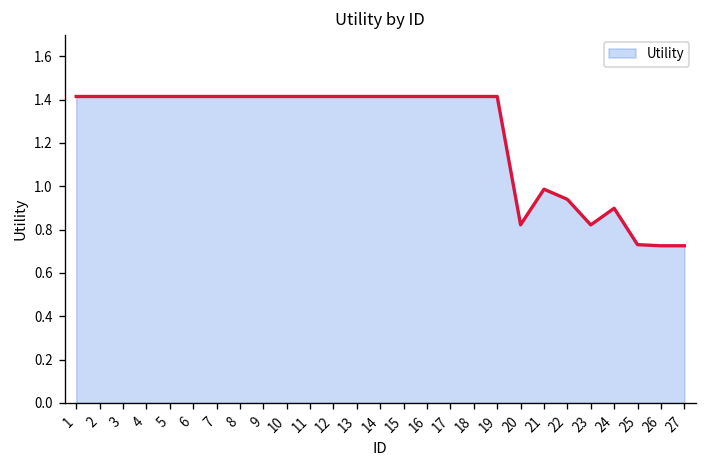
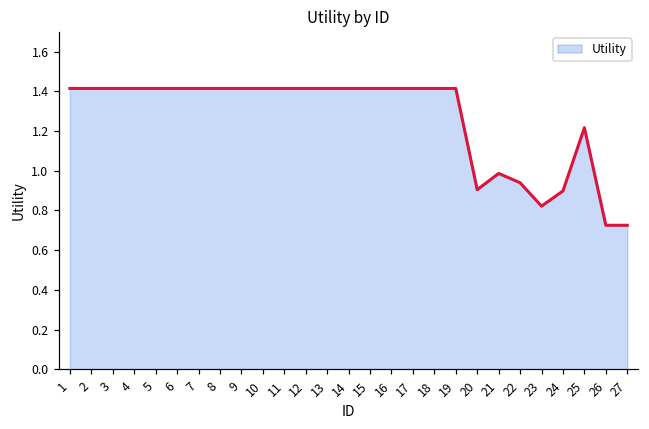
20: 0.82 -> 0.90
25: 0.73 -> 1.22
